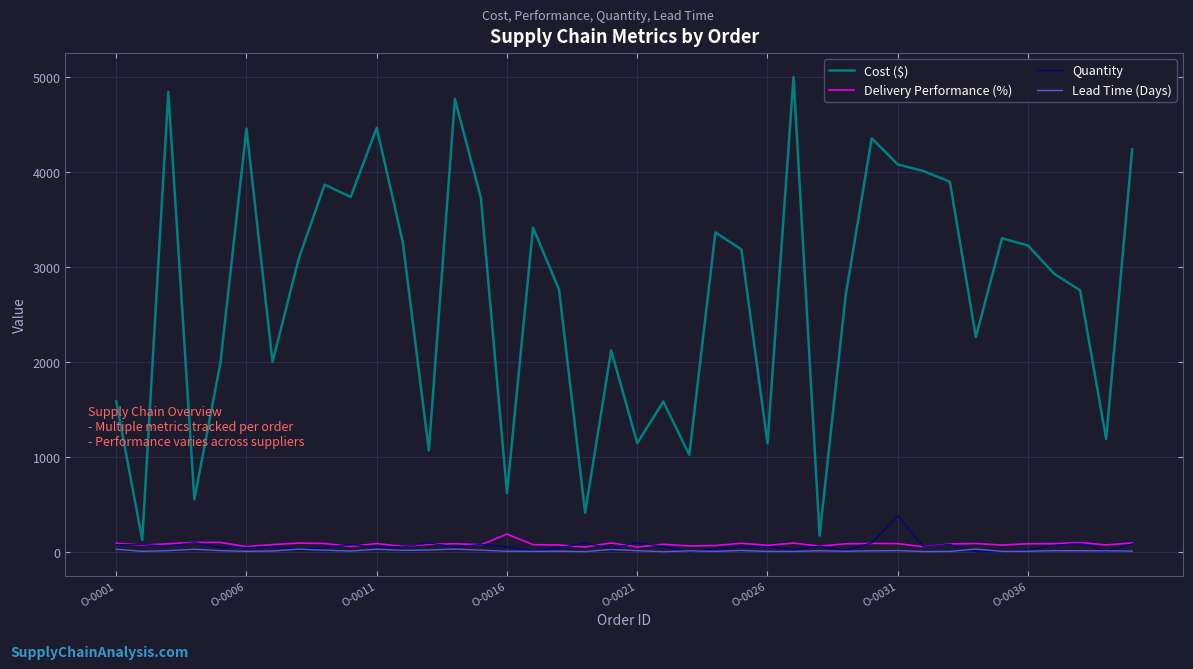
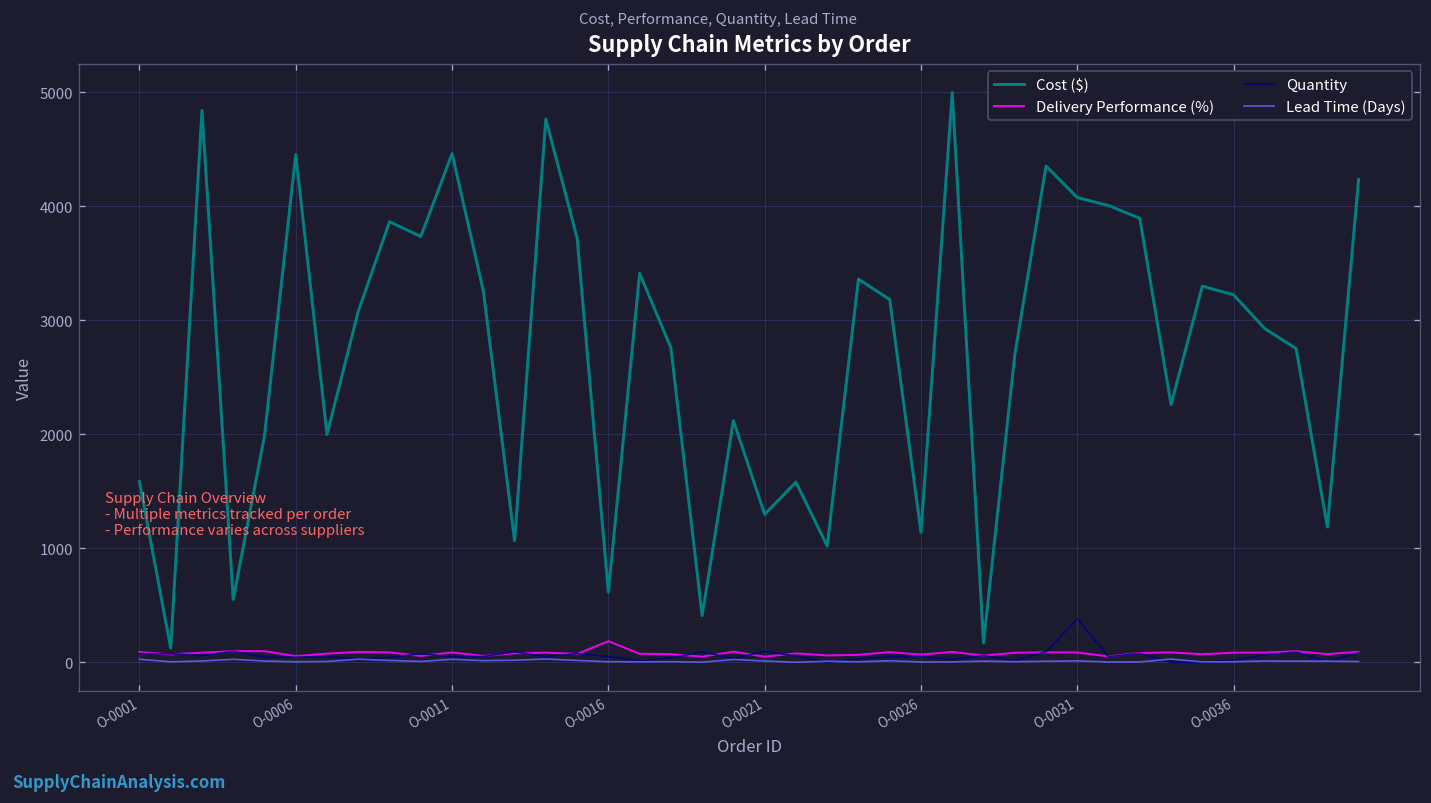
Cost ($), O-0021: 1100 -> 1300
